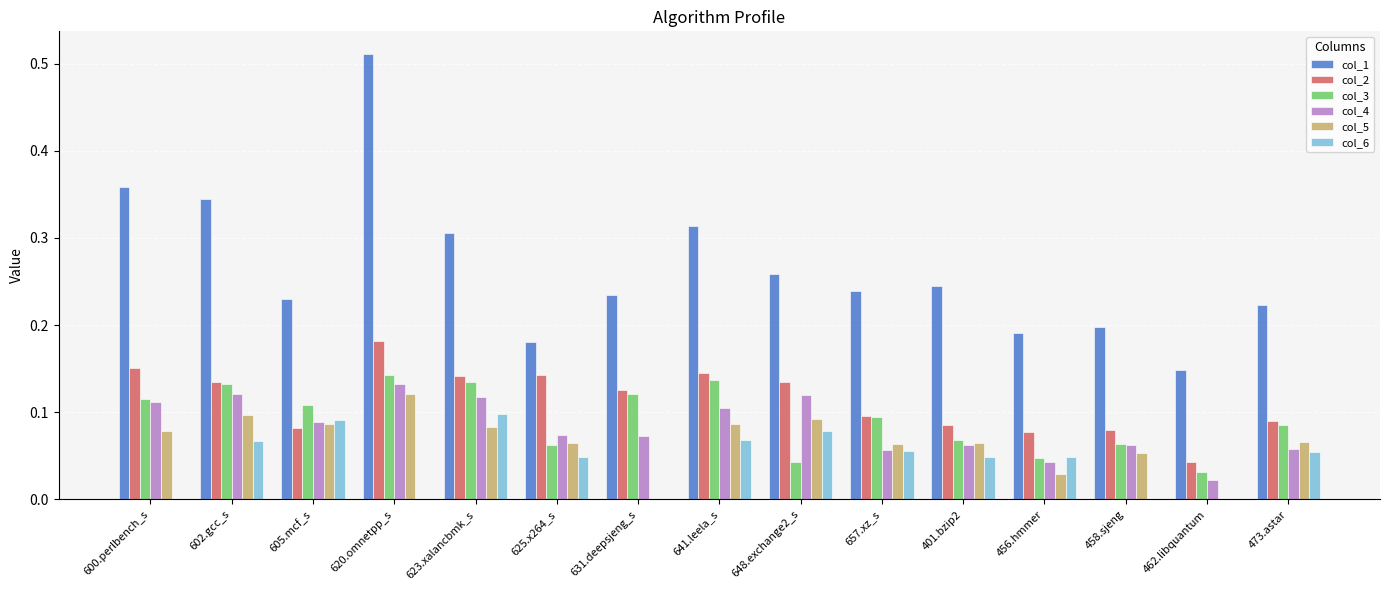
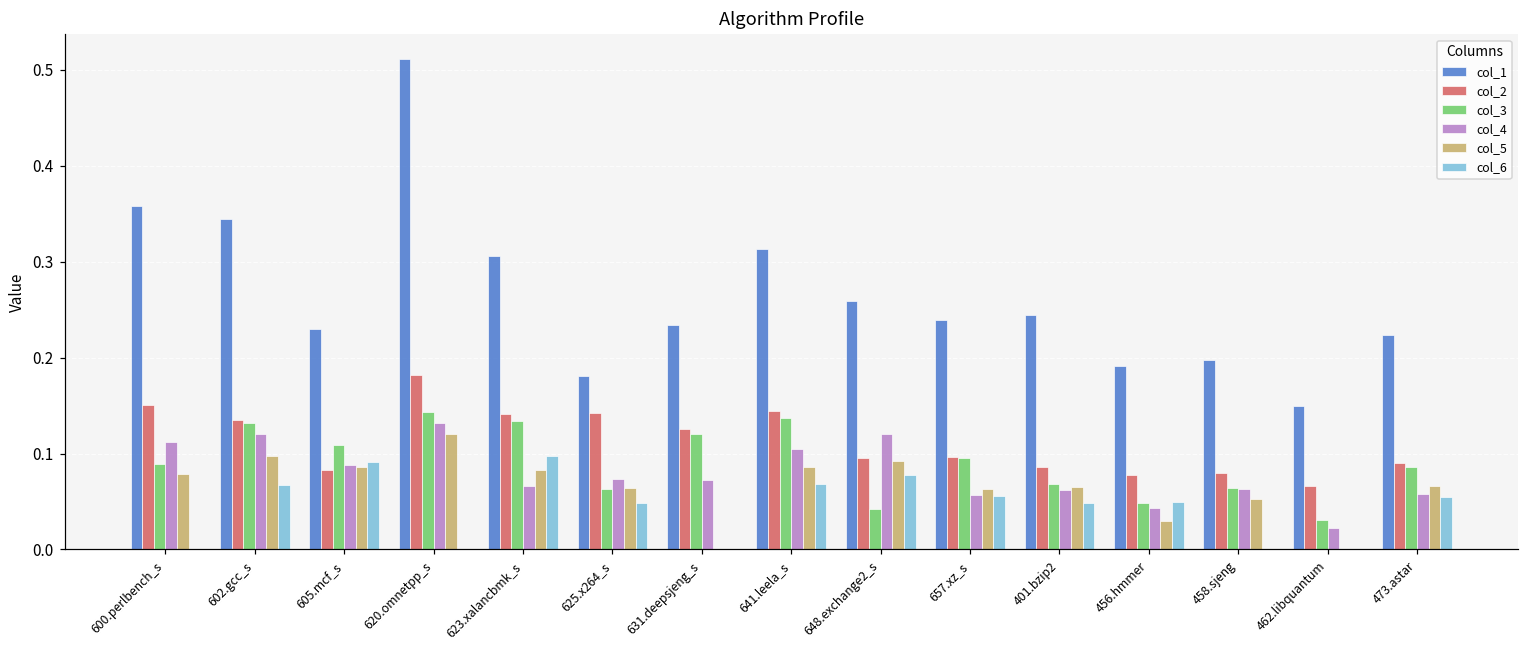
col_3, 600.perlbench_s: 0.12 -> 0.09
col_4, 623.xalancbmk_s: 0.12 -> 0.07
col_2, 648.exchange2_s: 0.14 -> 0.10
col_2, 462.libquantum: 0.04 -> 0.07
